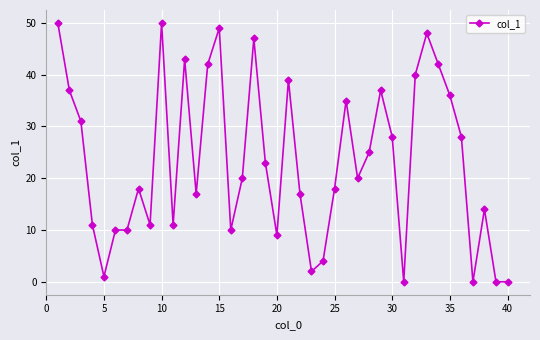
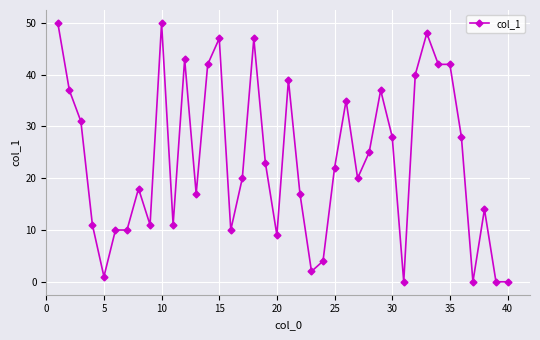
15: 49 -> 47
25: 18 -> 22
35: 36 -> 42
